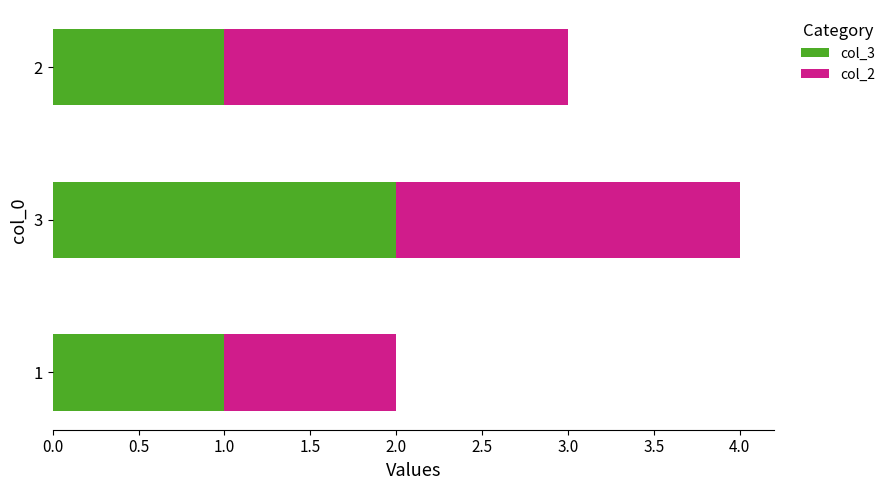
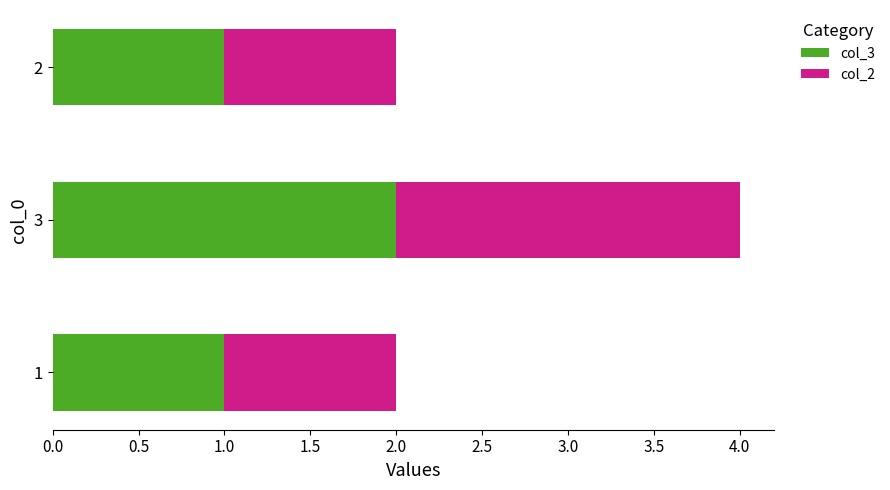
col_2, 2: 2 -> 1
